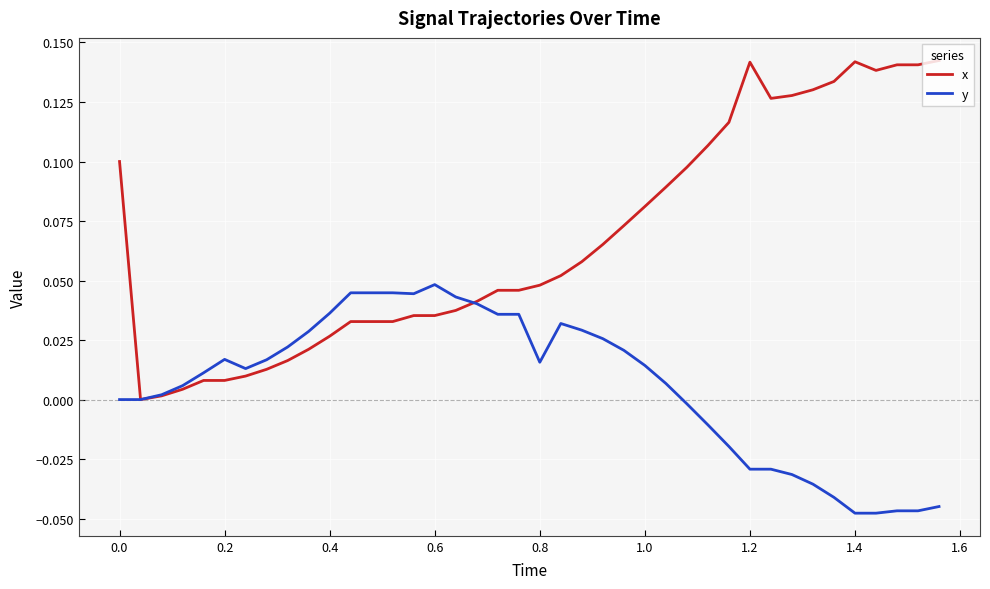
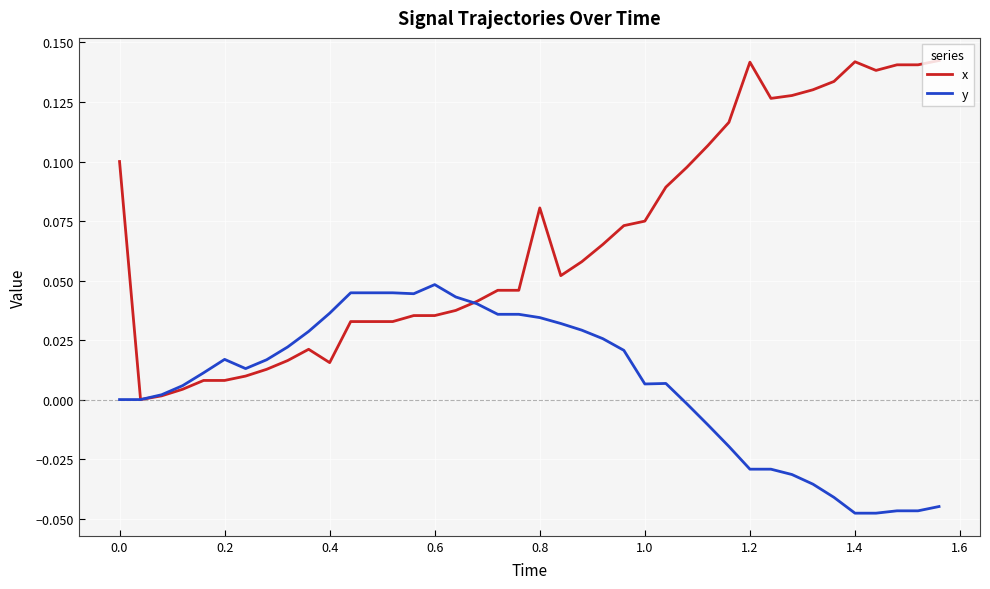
x, 0.4: 0.027 -> 0.016
x, 0.8: 0.048 -> 0.081
y, 0.8: 0.016 -> 0.034
x, 1.0: 0.081 -> 0.075
y, 1.0: 0.014 -> 0.007
